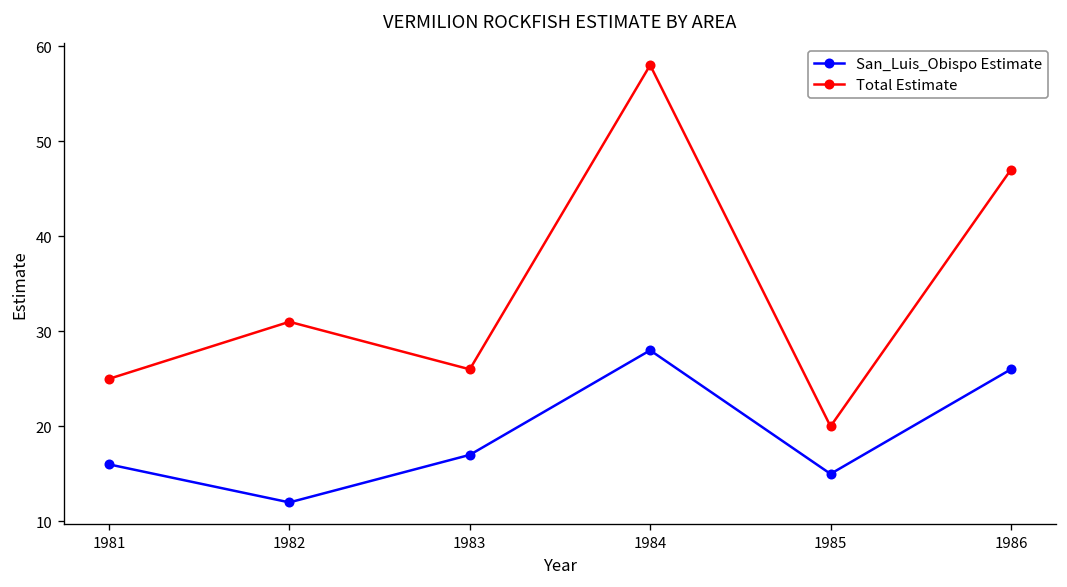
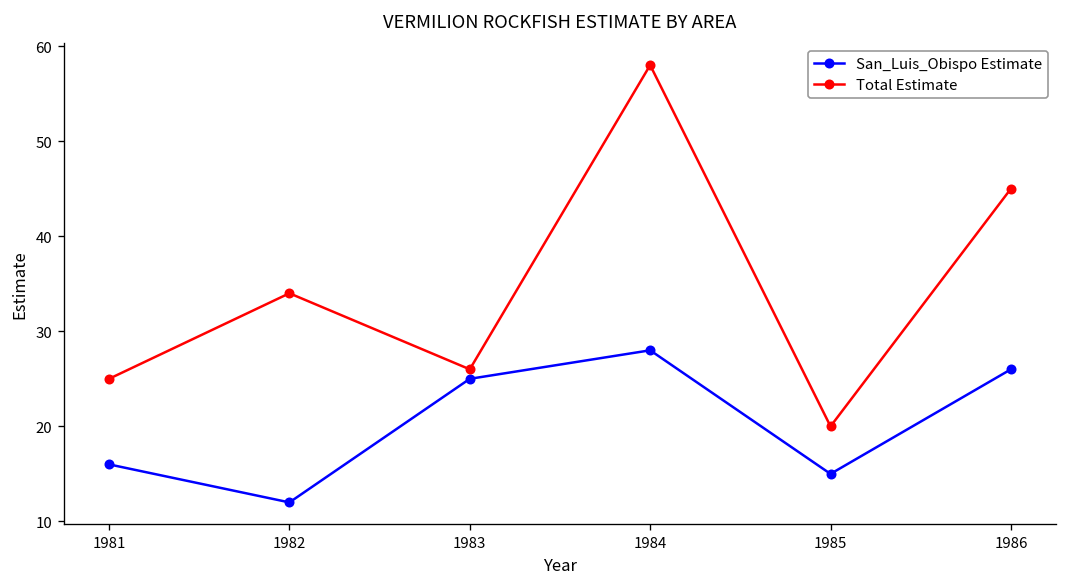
Total Estimate, 1982: 31 -> 34
San_Luis_Obispo Estimate, 1983: 17 -> 25
Total Estimate, 1986: 47 -> 45
